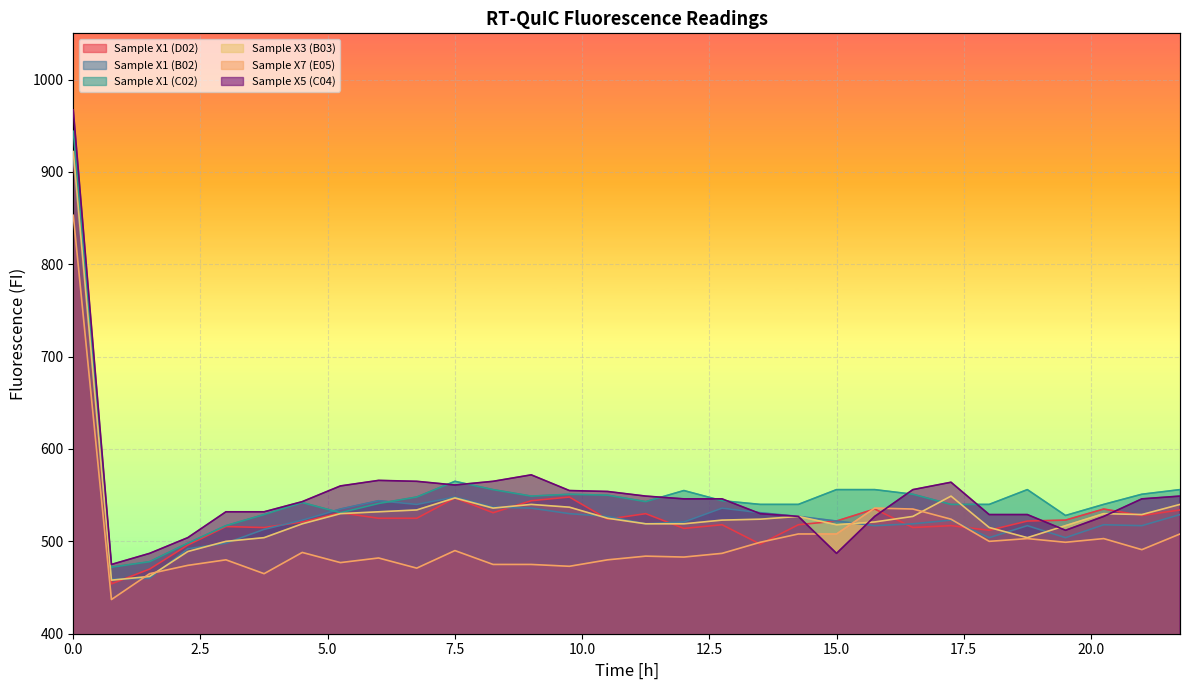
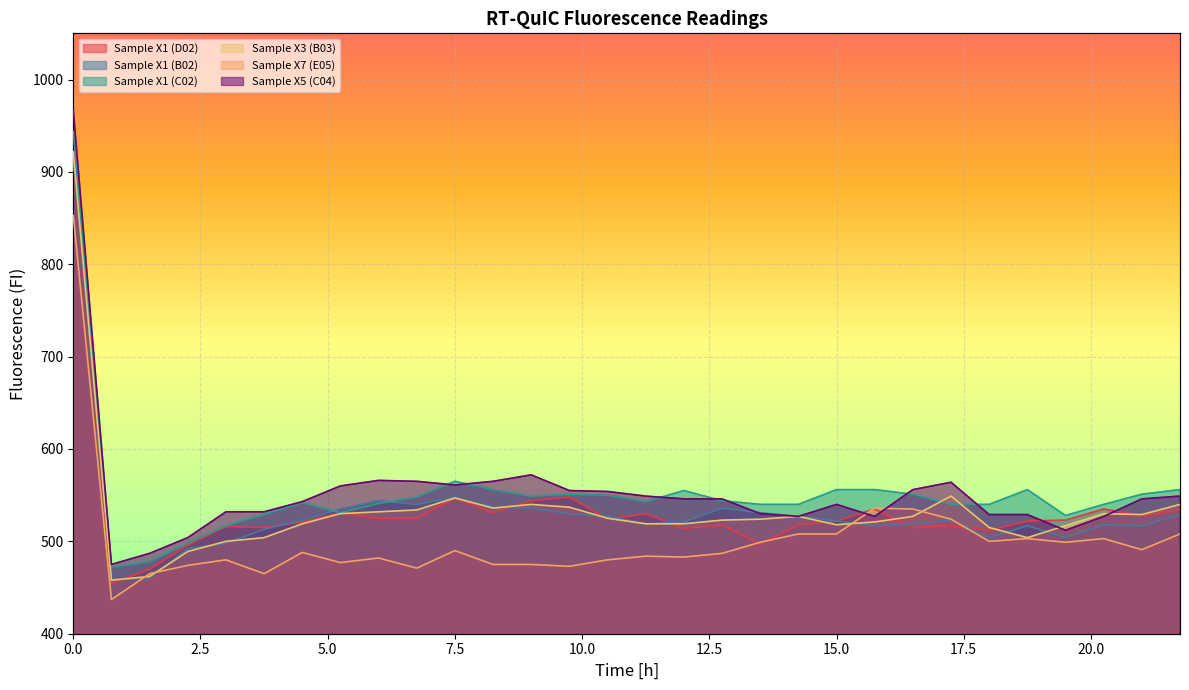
Sample X5 (C04), 15.0: 490 -> 540
